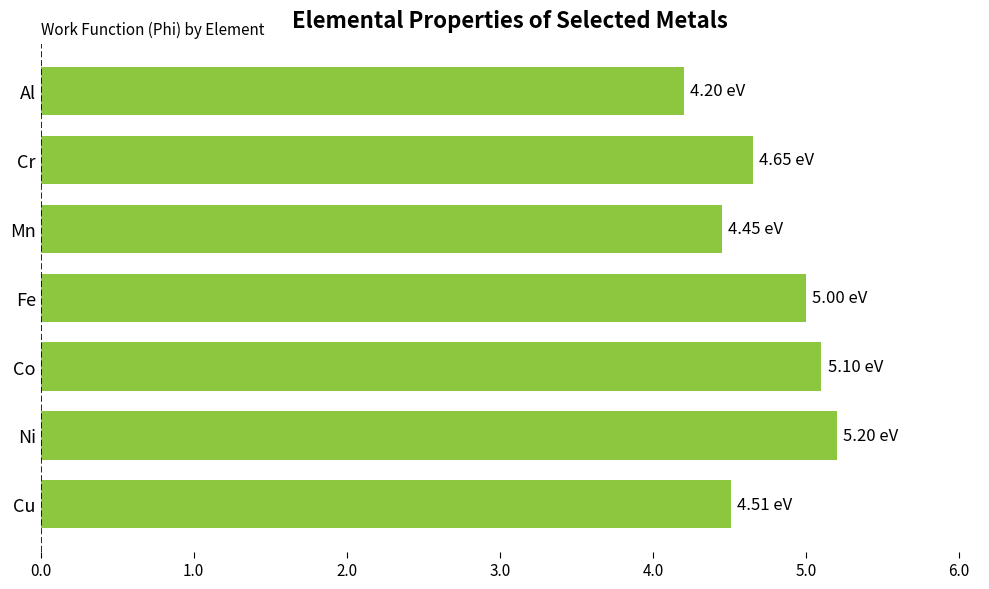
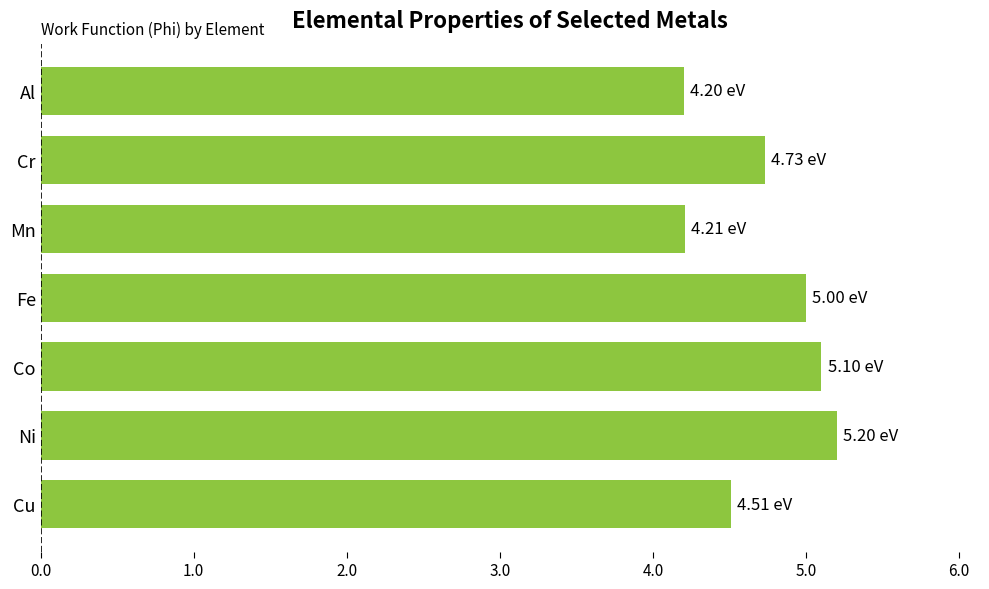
Cr: 4.65 -> 4.73
Mn: 4.45 -> 4.21
